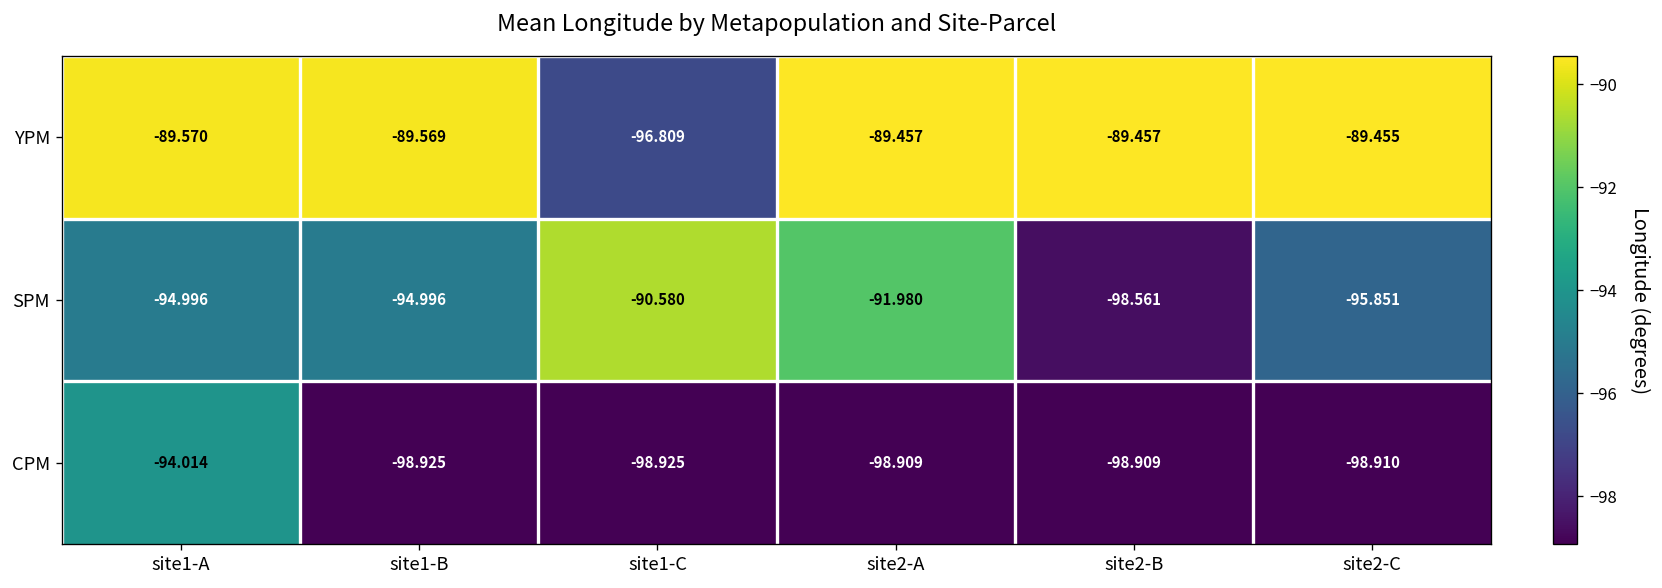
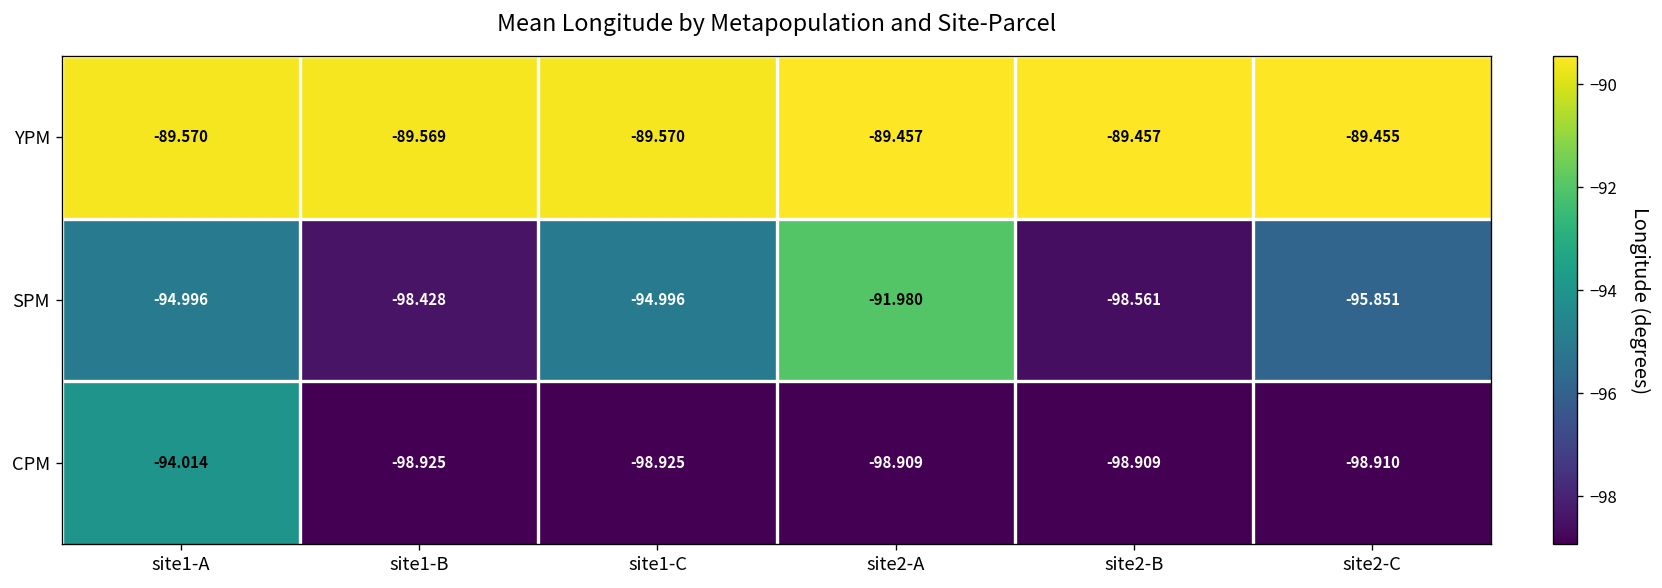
YPM, site1-C: -96.809 -> -89.570
SPM, site1-B: -94.996 -> -98.428
SPM, site1-C: -90.580 -> -94.996
